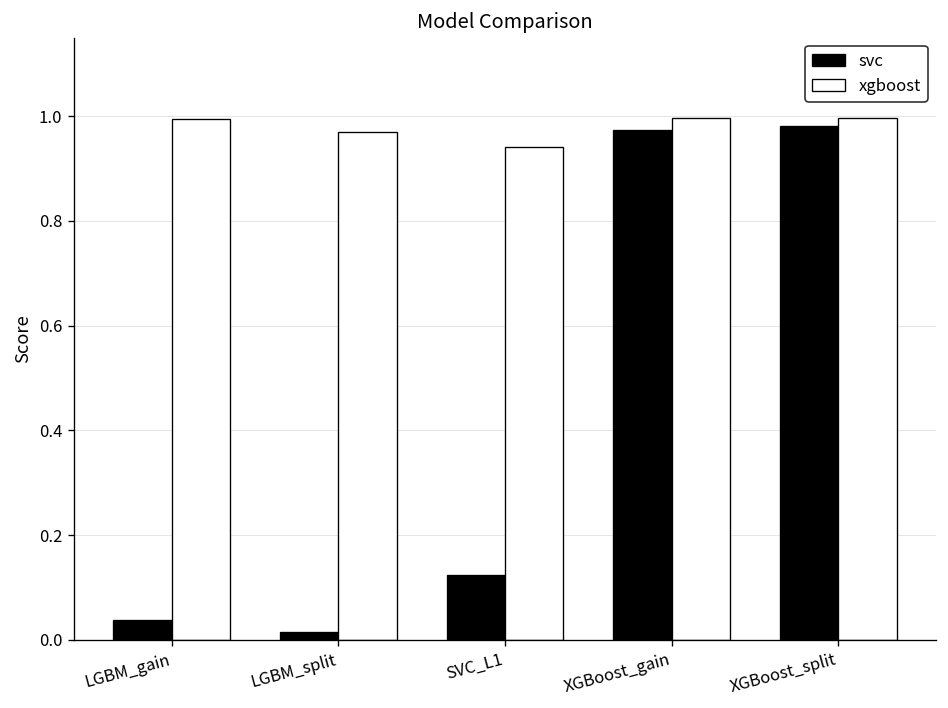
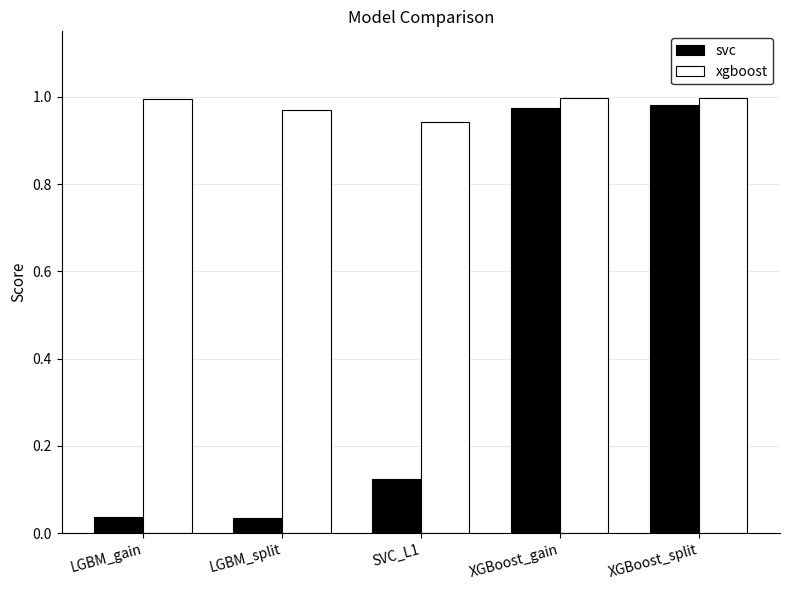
svc, LGBM_split: 0.01 -> 0.03
